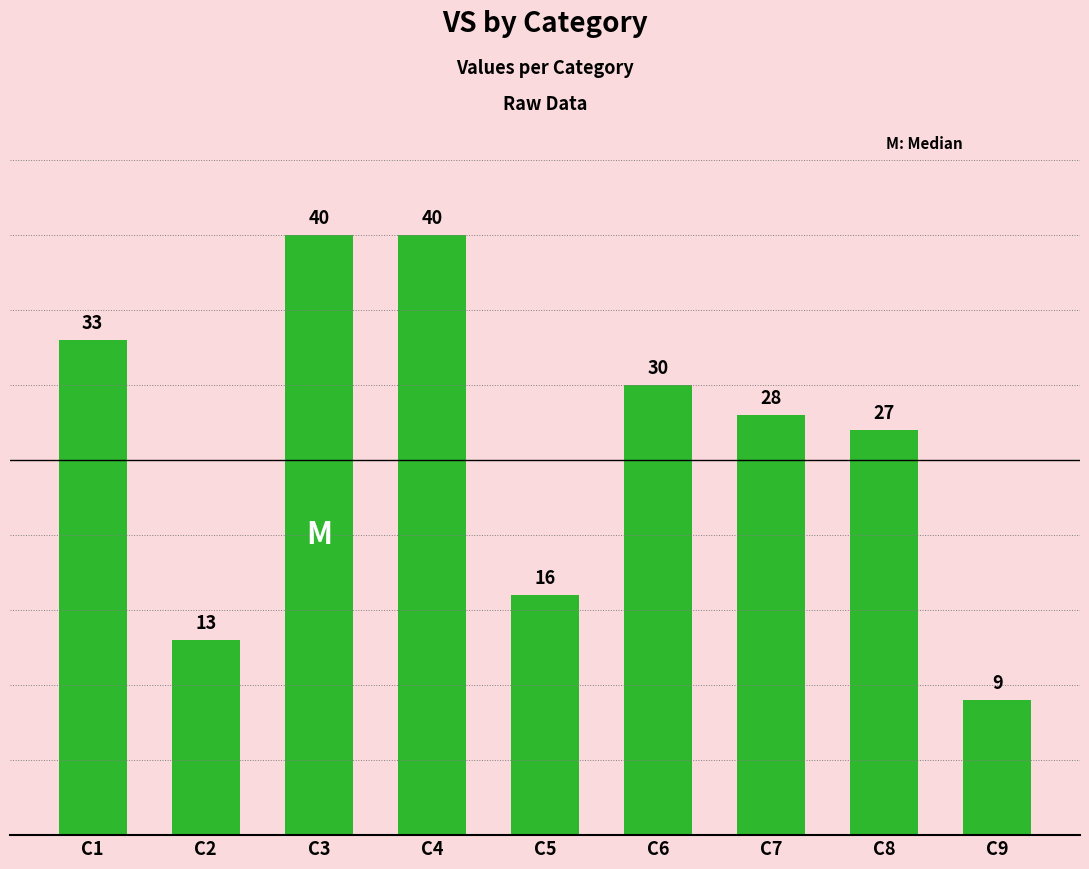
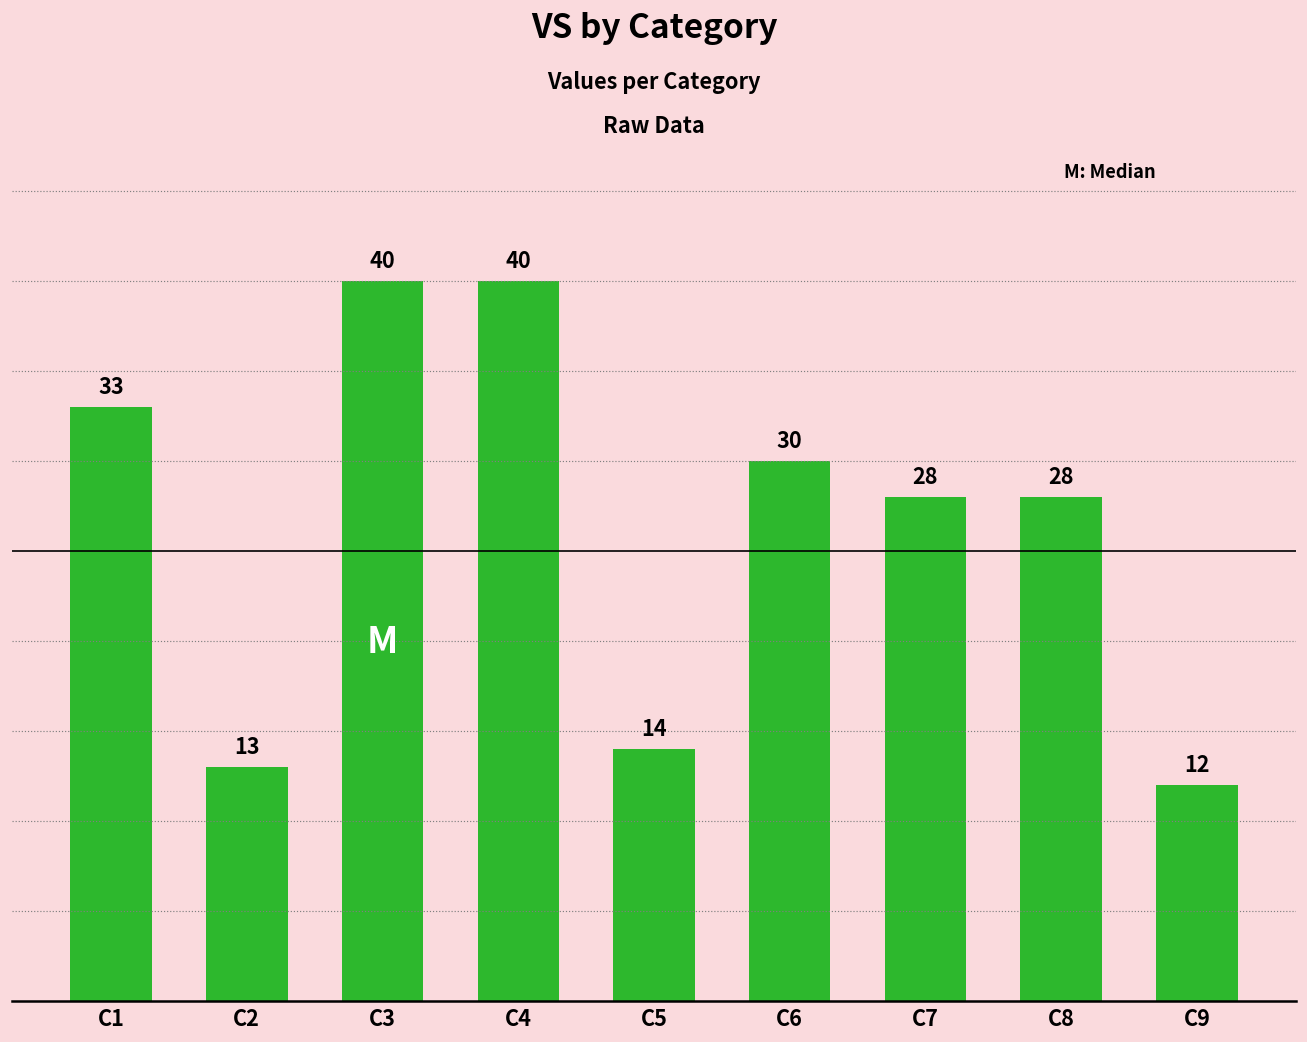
C5: 16 -> 14
C8: 27 -> 28
C9: 9 -> 12
